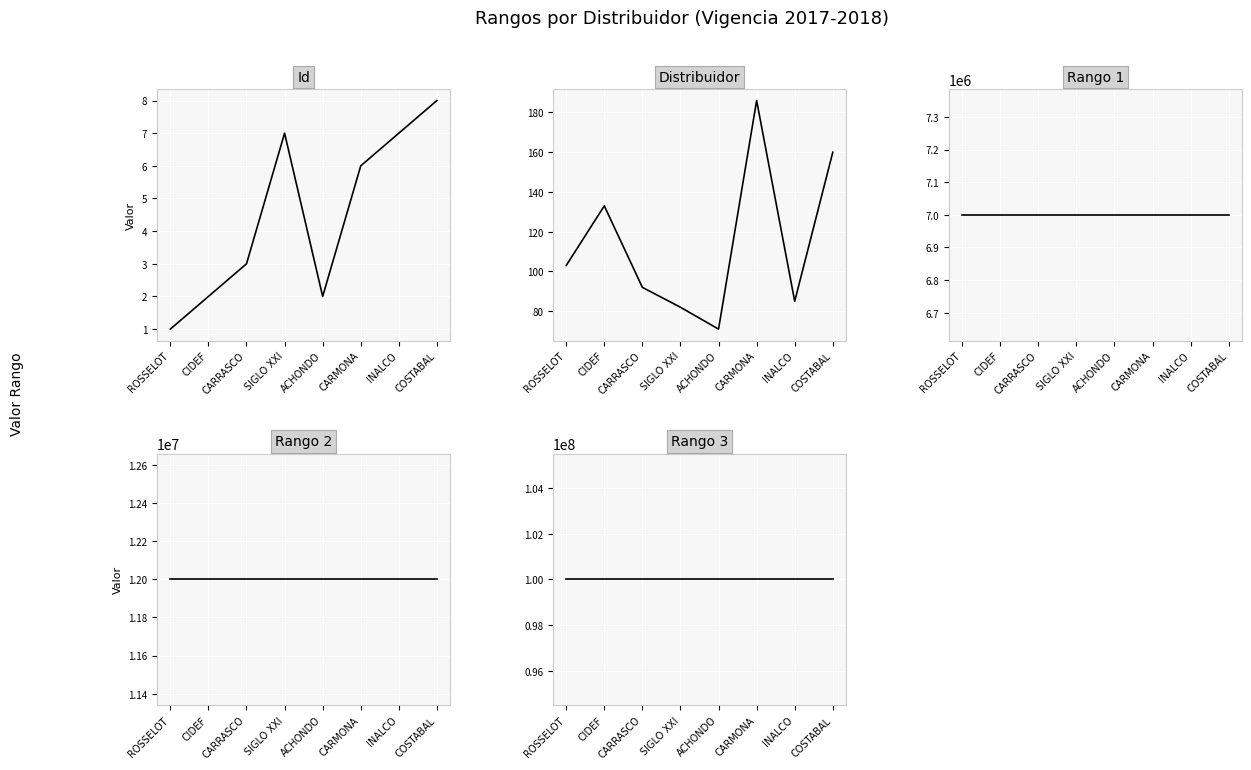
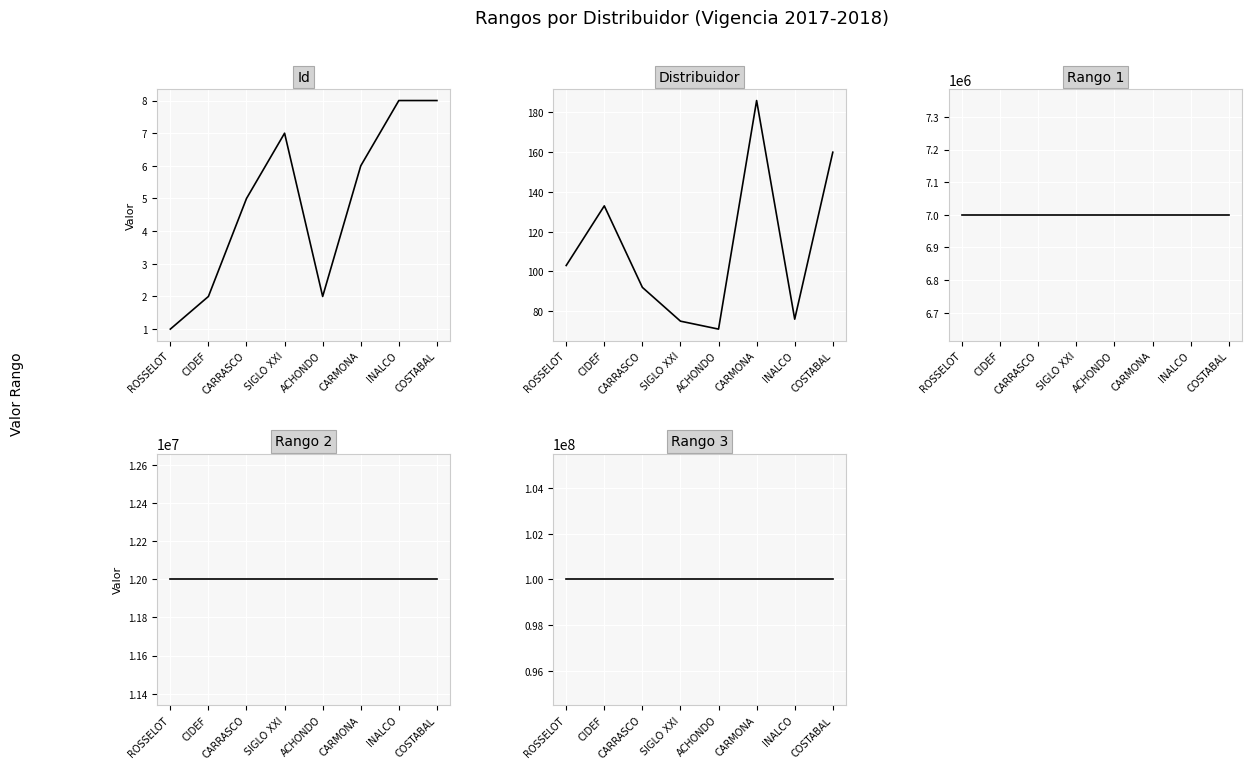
Id, CARRASCO: 3 -> 5
Id, INALCO: 7 -> 8
Distribuidor, SIGLO XXI: 82 -> 75
Distribuidor, INALCO: 85 -> 76
